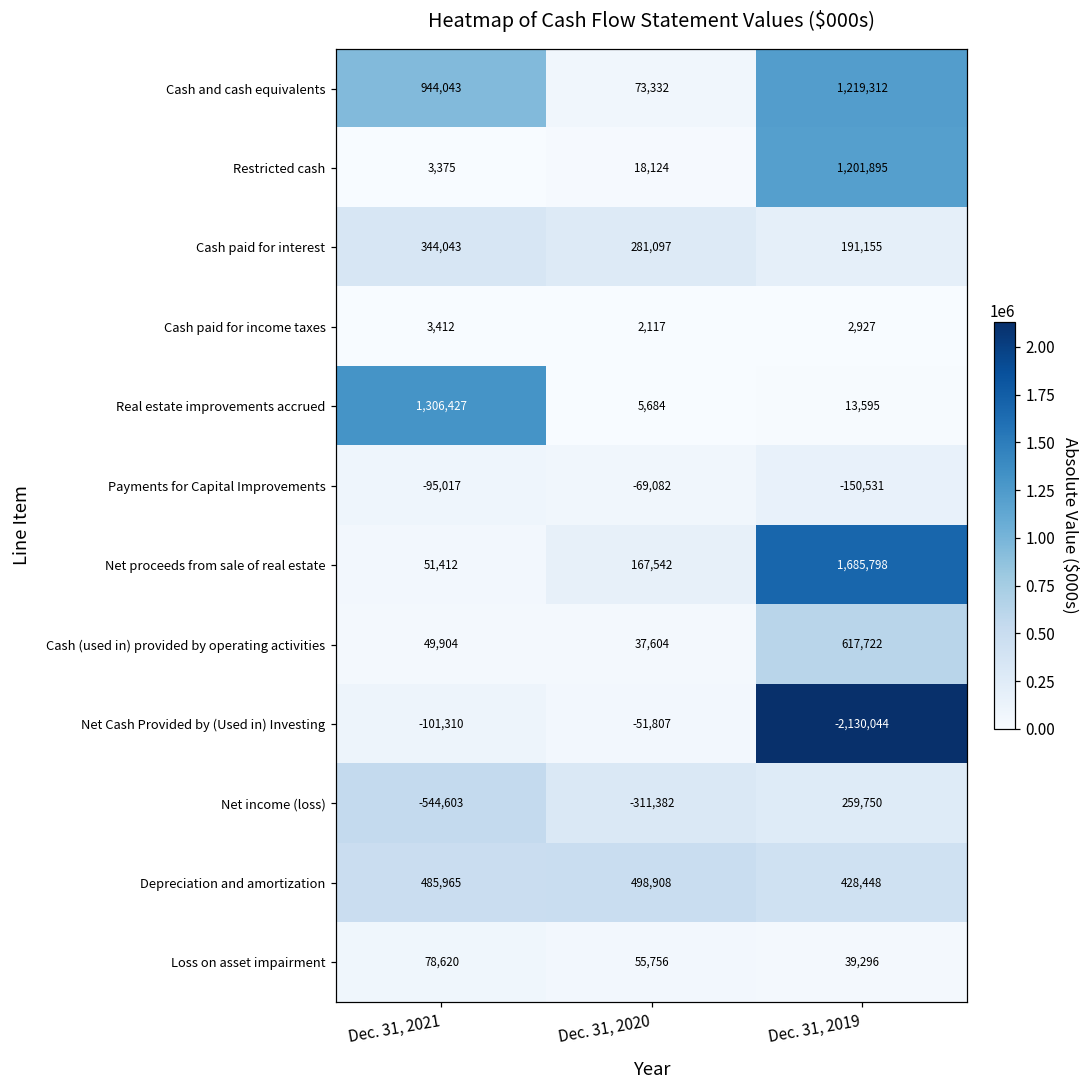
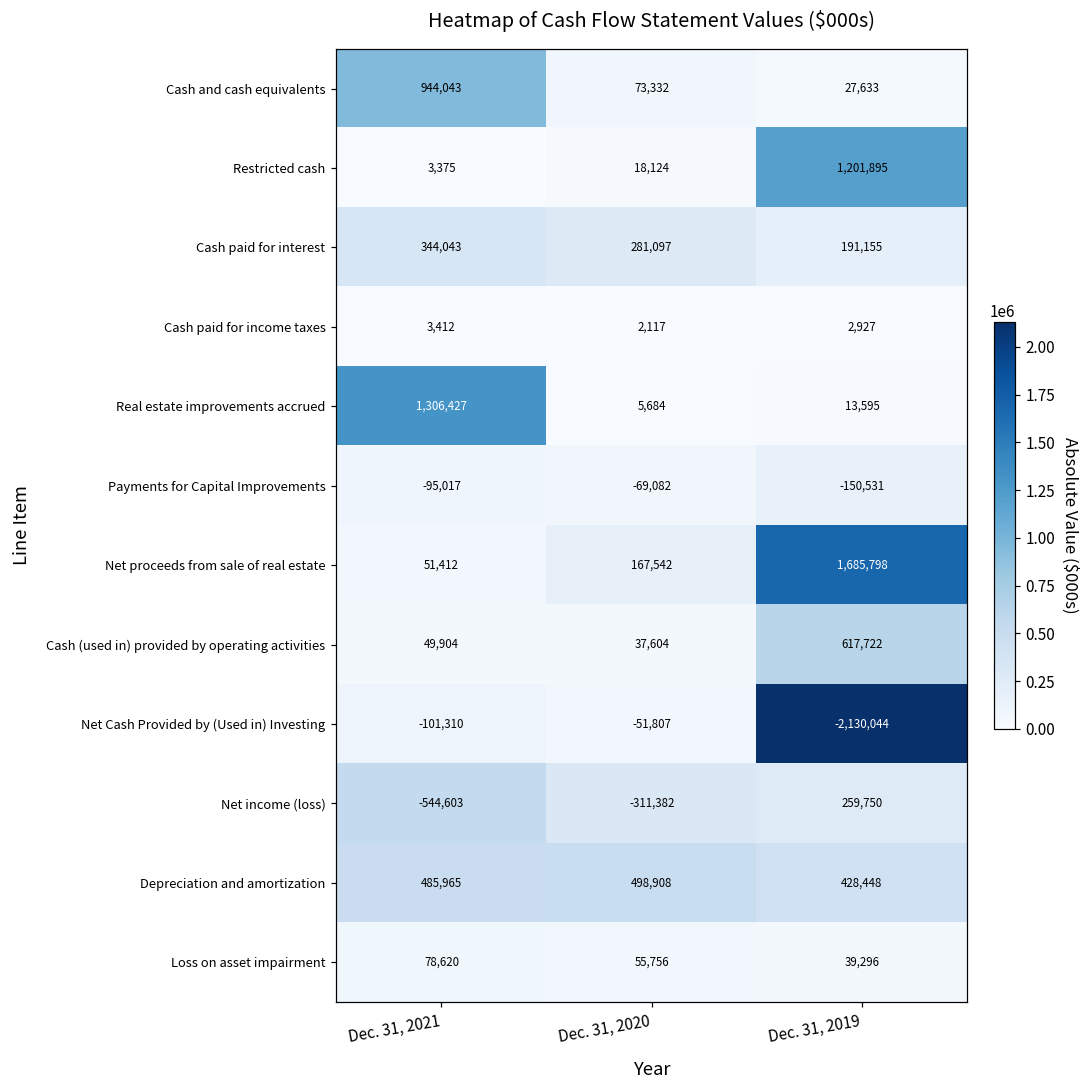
Cash and cash equivalents, Dec. 31, 2019: 1,219,312 -> 27,633
